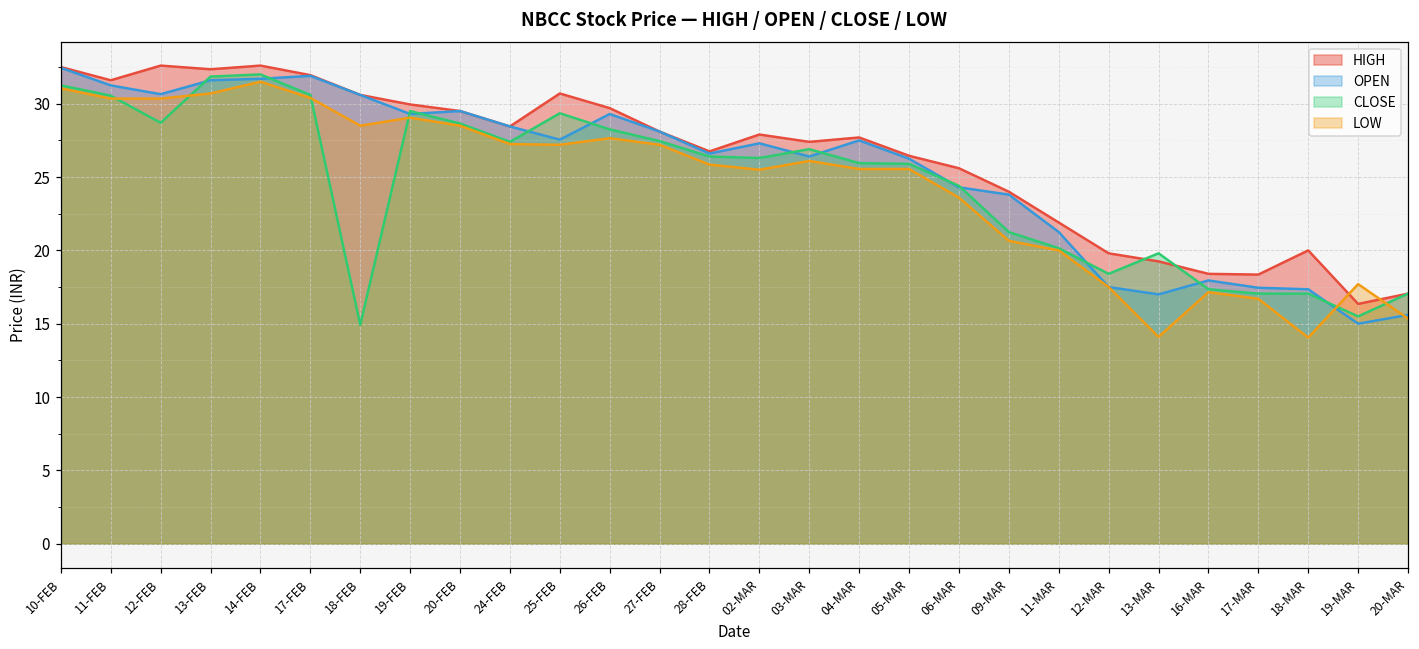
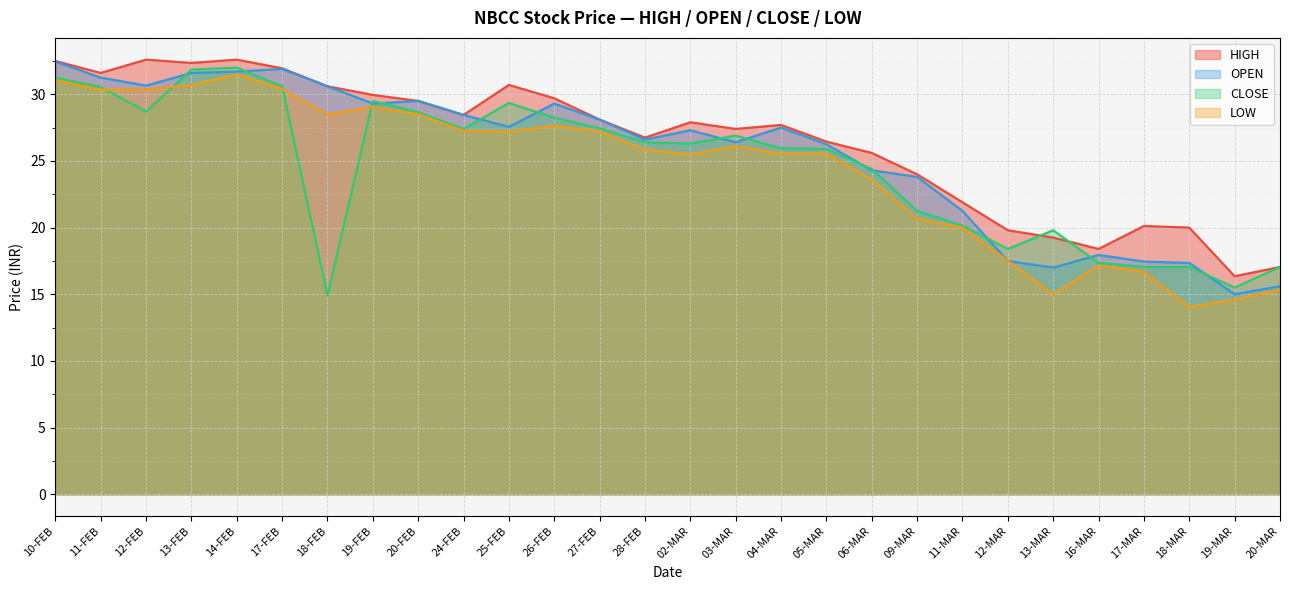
LOW, 13-MAR: 14.1 -> 15.0
HIGH, 17-MAR: 18.4 -> 20.1
LOW, 19-MAR: 17.7 -> 14.6
